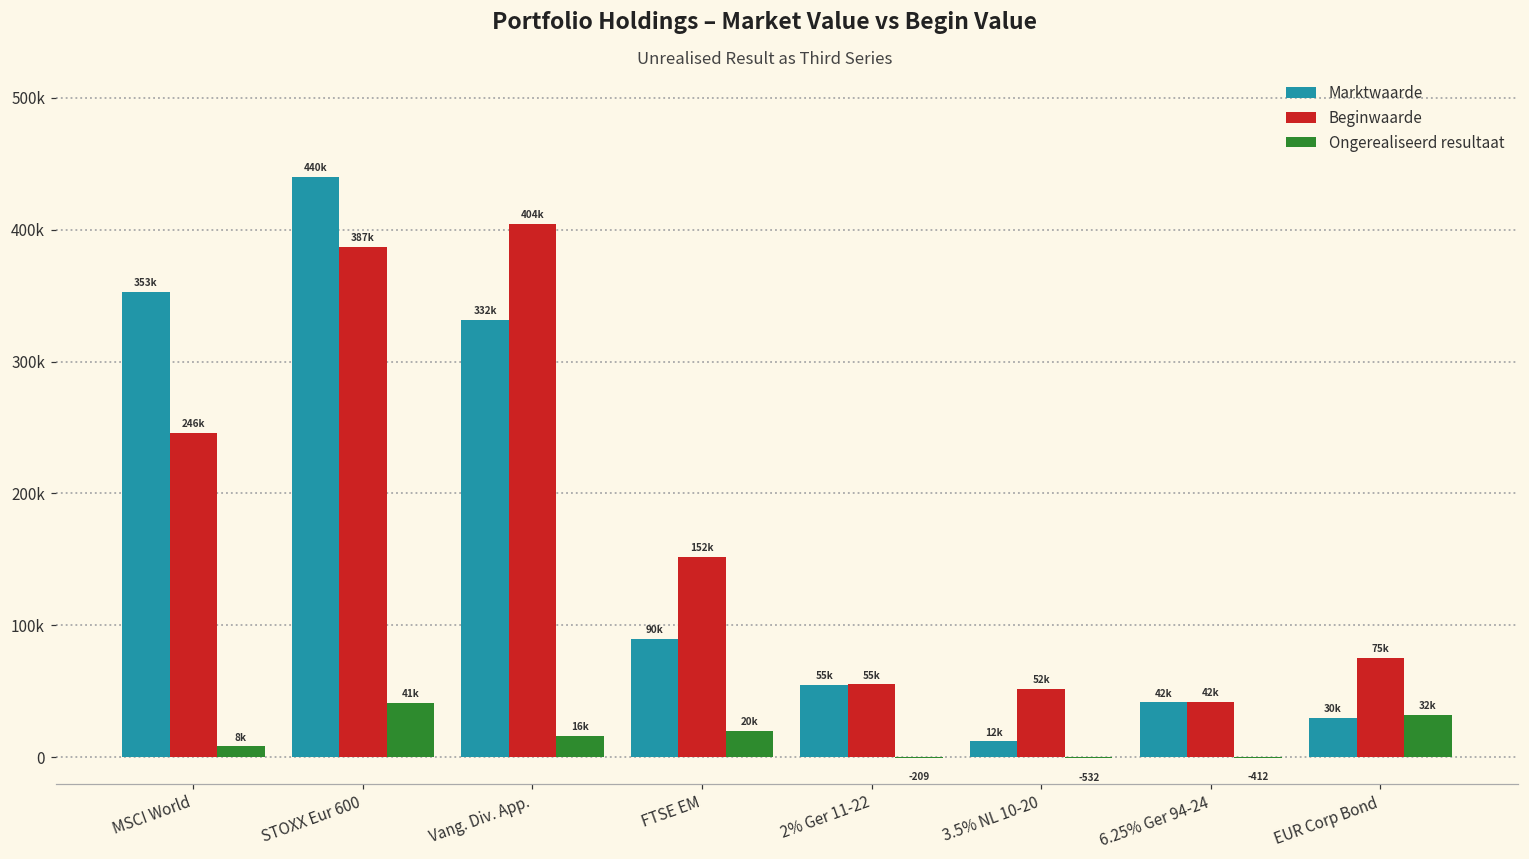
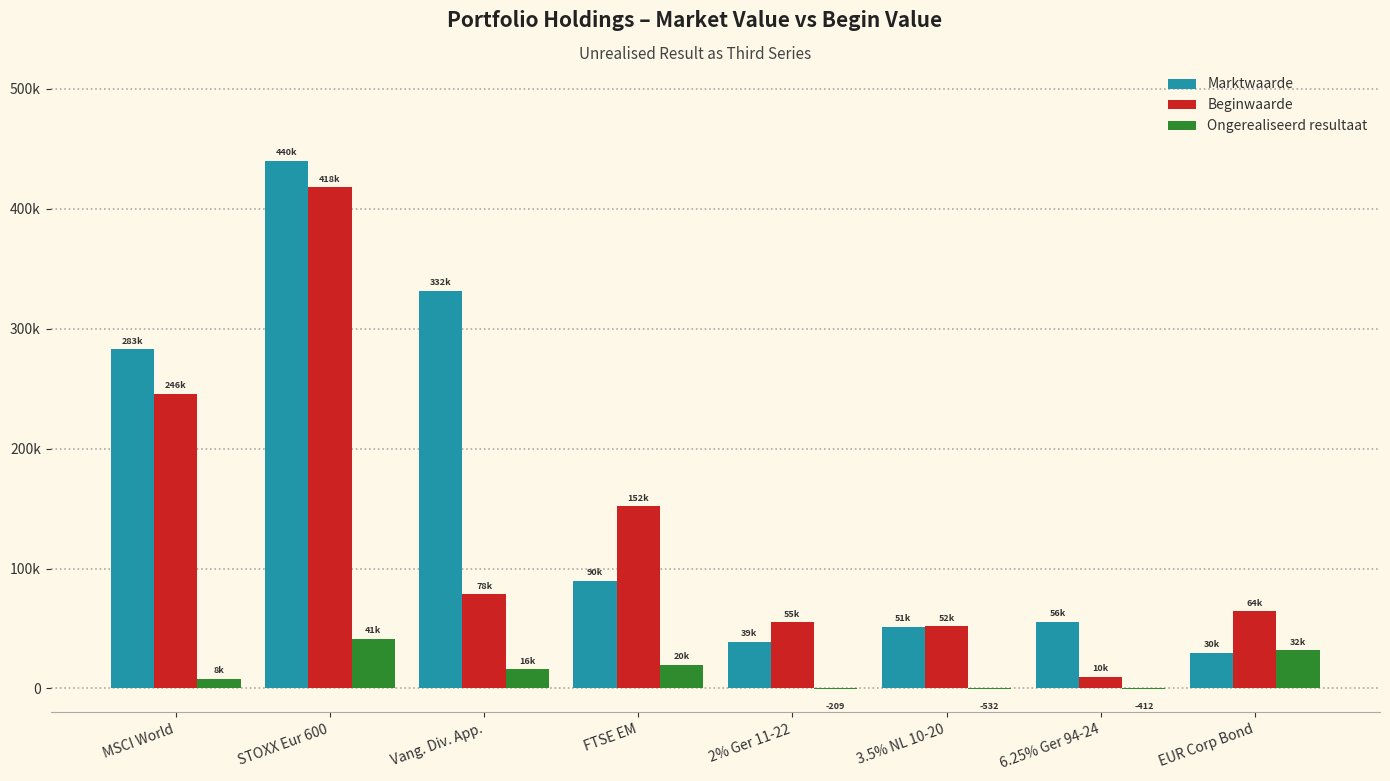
Marktwaarde, MSCI World: 353k -> 283k
Beginwaarde, STOXX Eur 600: 387k -> 418k
Beginwaarde, Vang. Div. App.: 404k -> 78k
Marktwaarde, 2% Ger 11-22: 55k -> 39k
Marktwaarde, 3.5% NL 10-20: 12k -> 51k
Marktwaarde, 6.25% Ger 94-24: 42k -> 56k
Beginwaarde, 6.25% Ger 94-24: 42k -> 10k
Beginwaarde, EUR Corp Bond: 75k -> 64k
